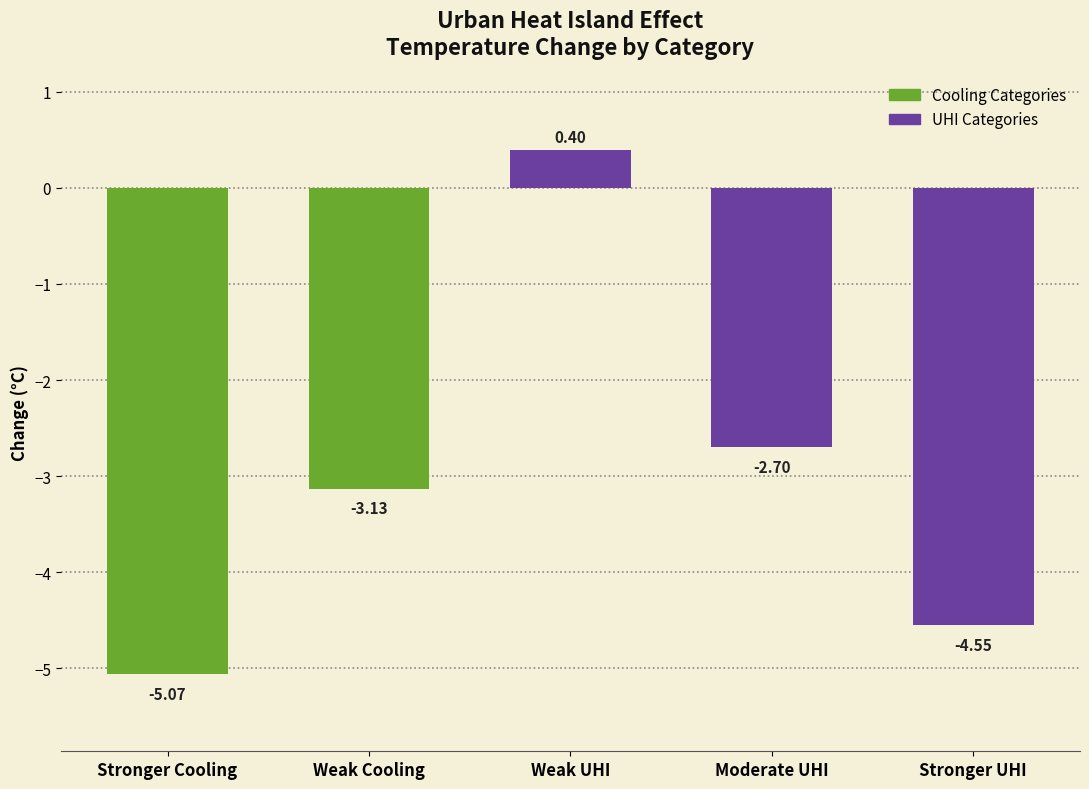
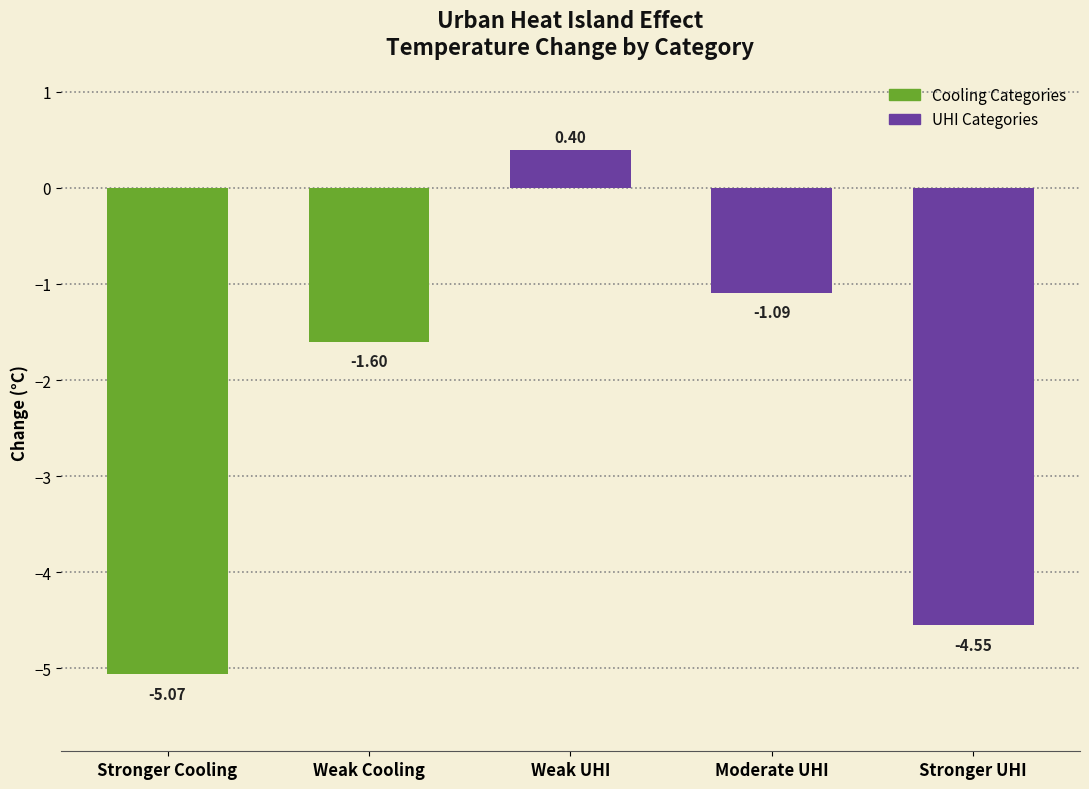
Weak Cooling: -3.13 -> -1.60
Moderate UHI: -2.70 -> -1.09
